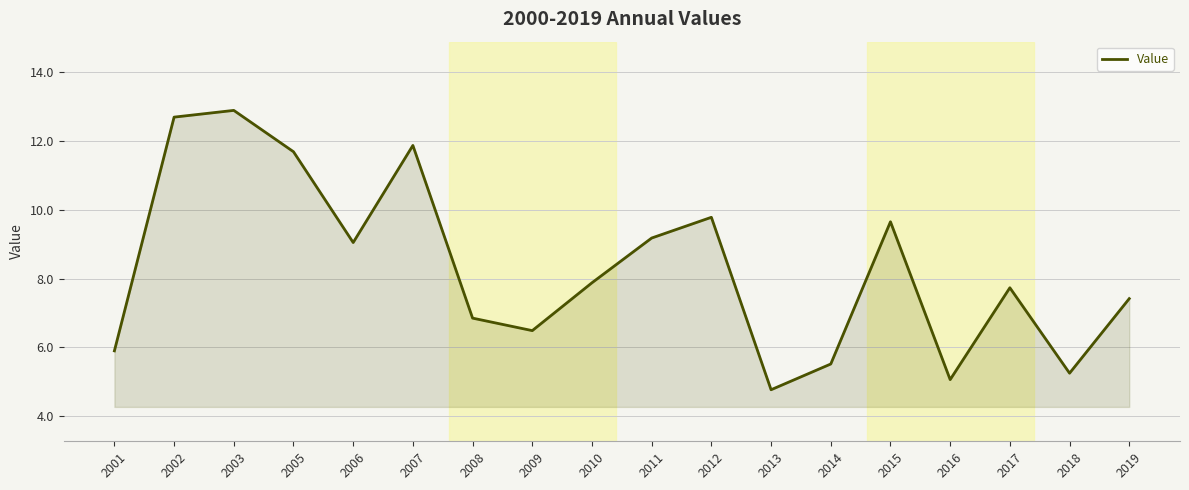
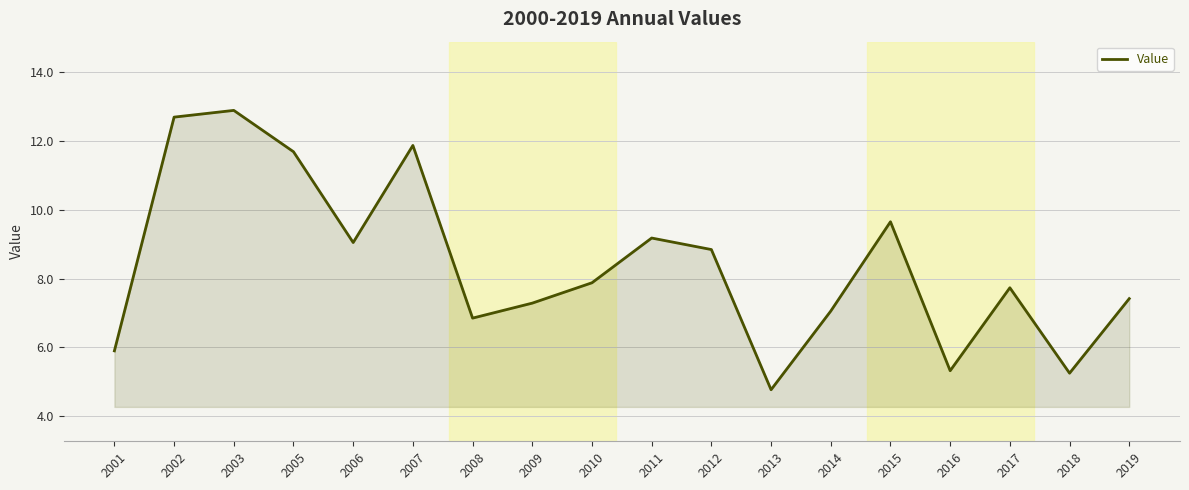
2009: 6.5 -> 7.3
2012: 9.8 -> 8.8
2014: 5.5 -> 7.1
2016: 5.1 -> 5.3
